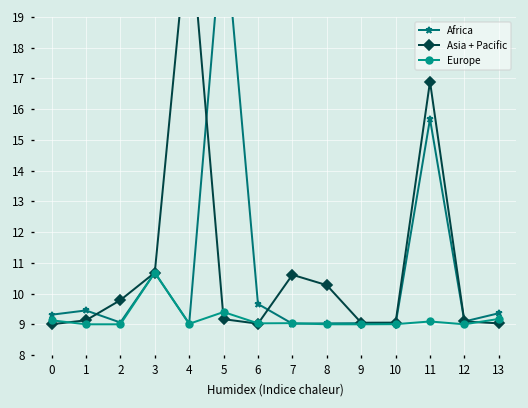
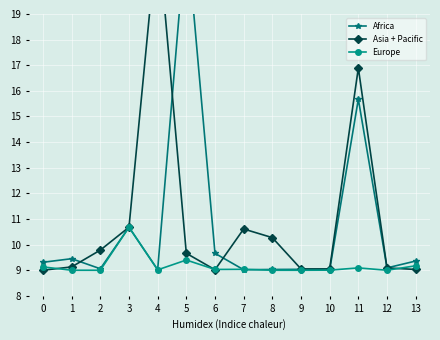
Asia + Pacific, 5: 9.2 -> 9.7
